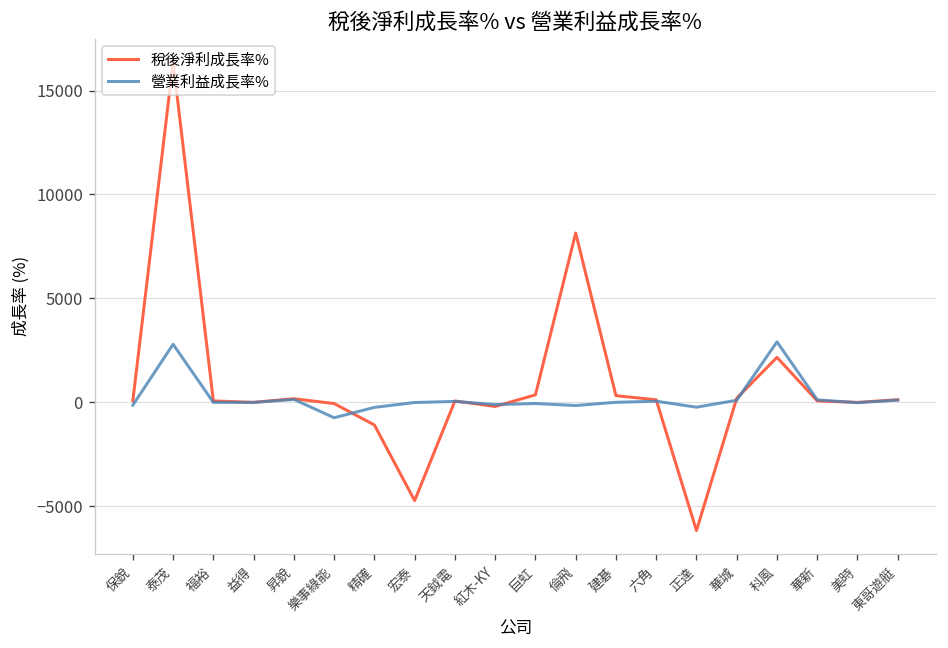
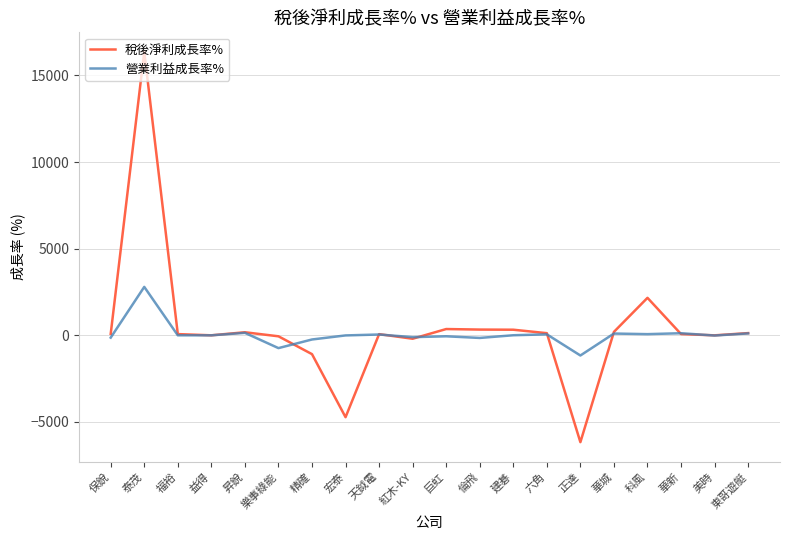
稅後淨利成長率%, 倫飛: 8100 -> 300
營業利益成長率%, 正達: -200 -> -1200
營業利益成長率%, 科風: 2900 -> 100
